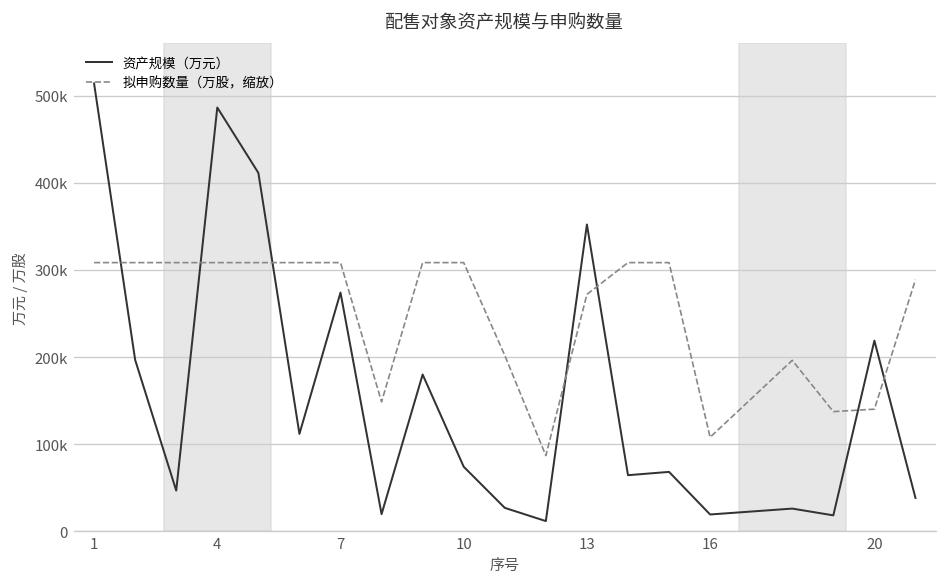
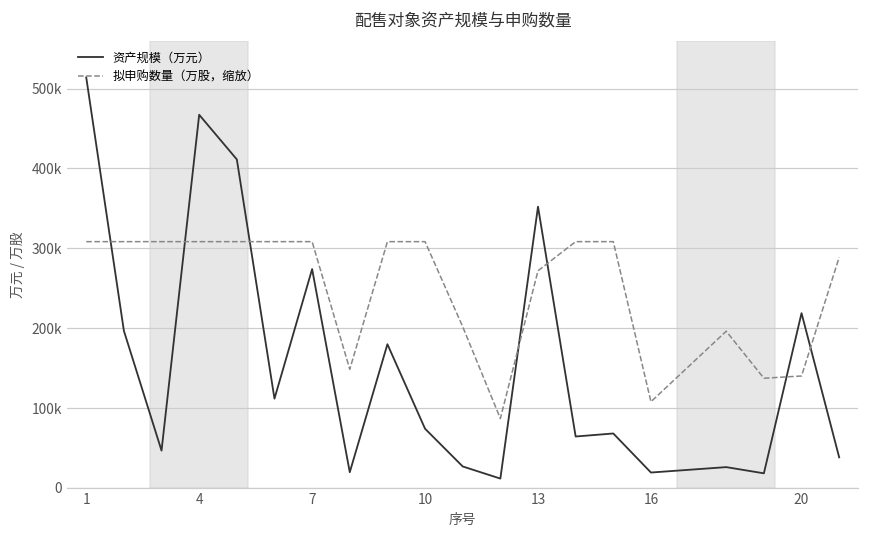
资产规模（万元）, 4: 490000 -> 470000
